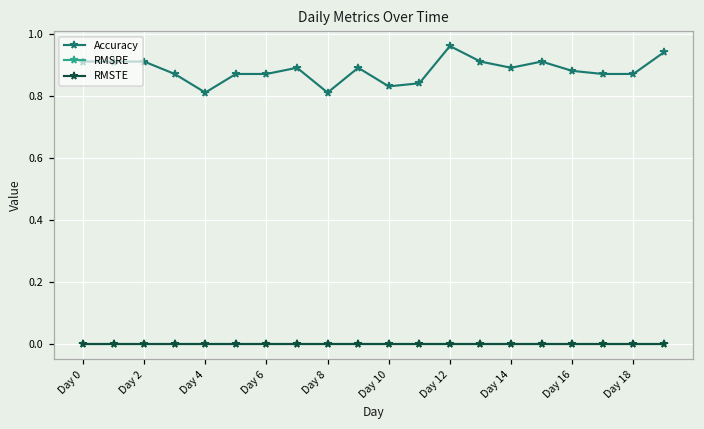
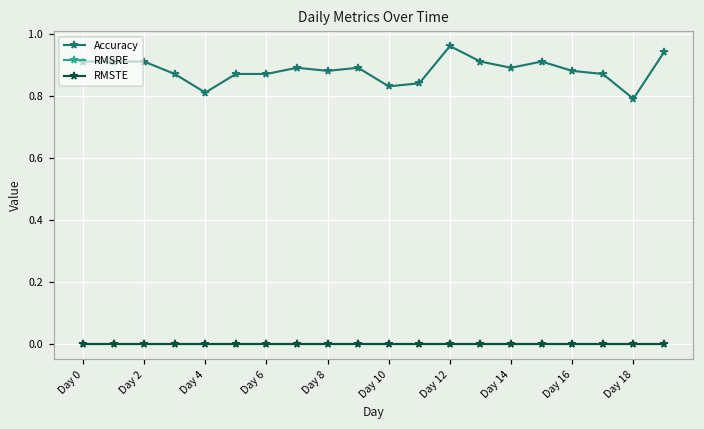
Accuracy, Day 8: 0.81 -> 0.88
Accuracy, Day 18: 0.87 -> 0.79
